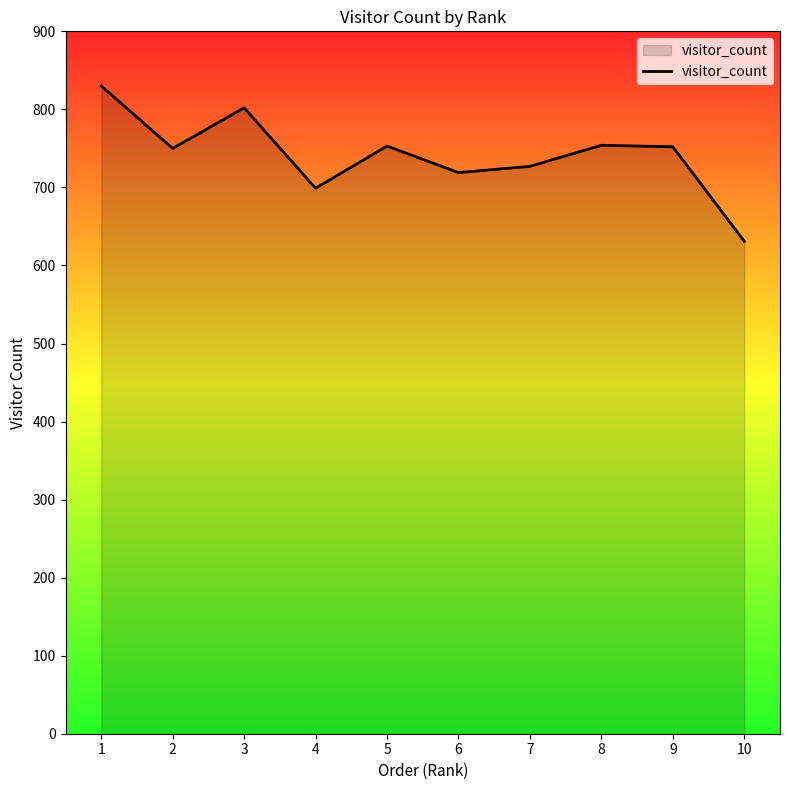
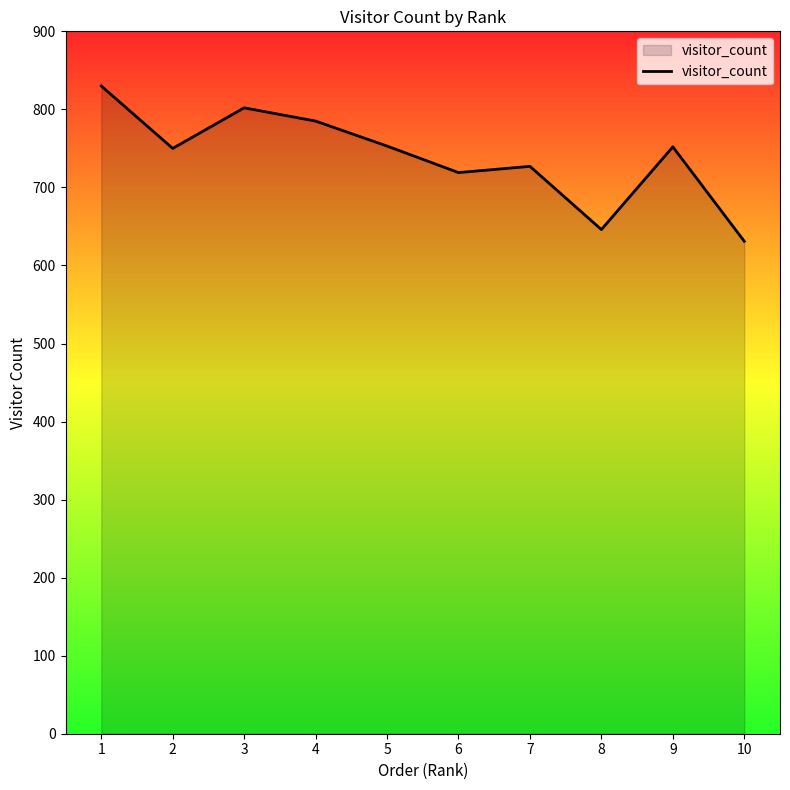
4: 700 -> 790
8: 750 -> 650
